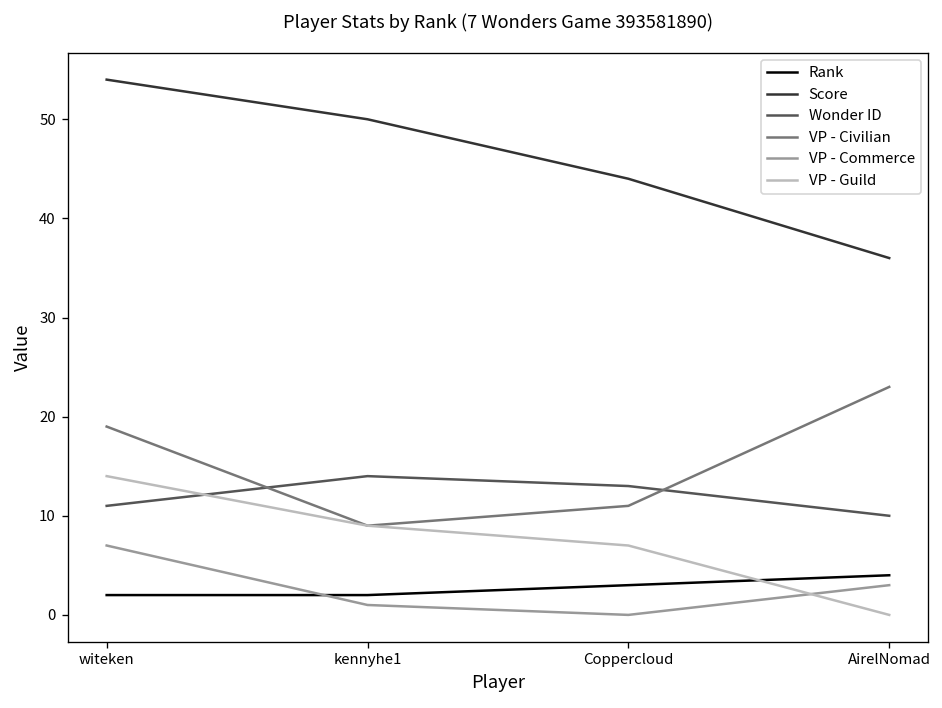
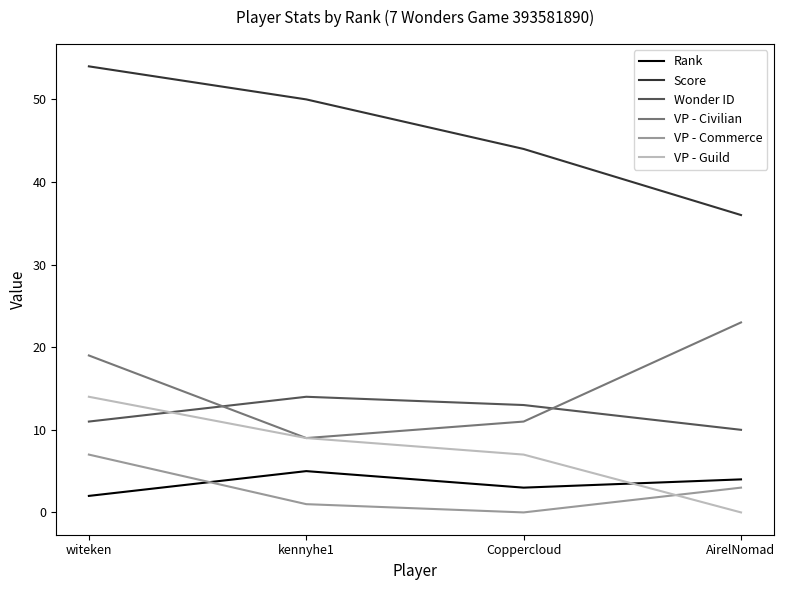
Rank, kennyhe1: 2 -> 5
